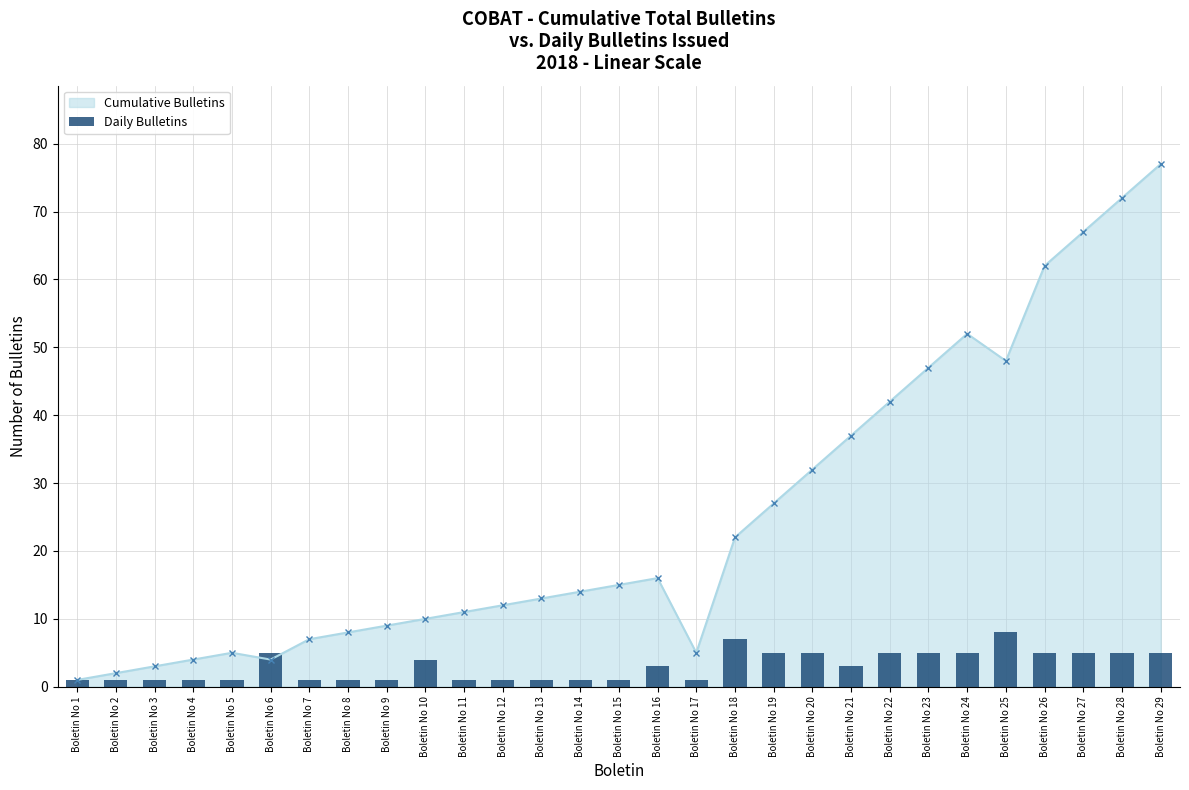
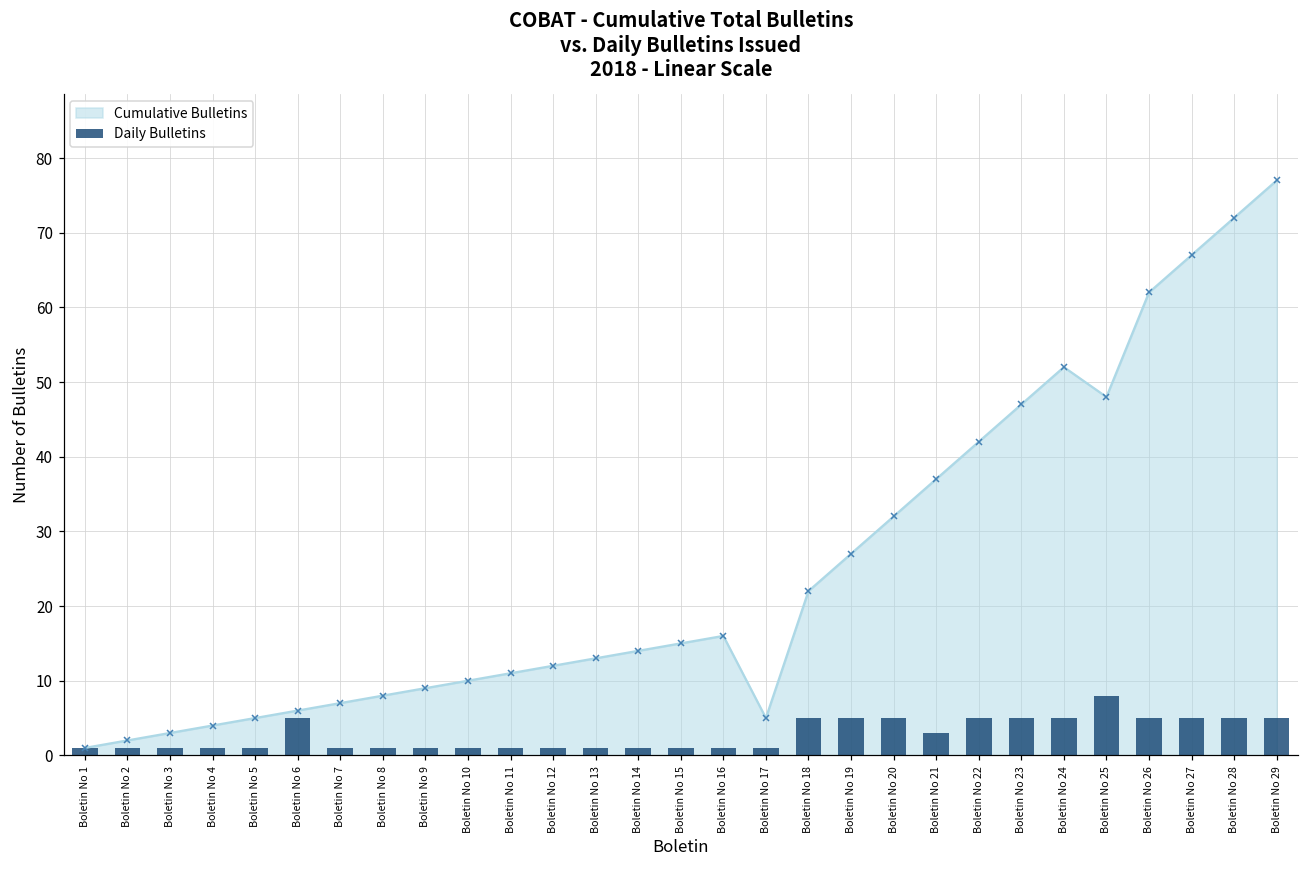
Cumulative Bulletins, Boletin No 6: 4 -> 6
Daily Bulletins, Boletin No 10: 4 -> 1
Daily Bulletins, Boletin No 16: 3 -> 1
Daily Bulletins, Boletin No 18: 7 -> 5
